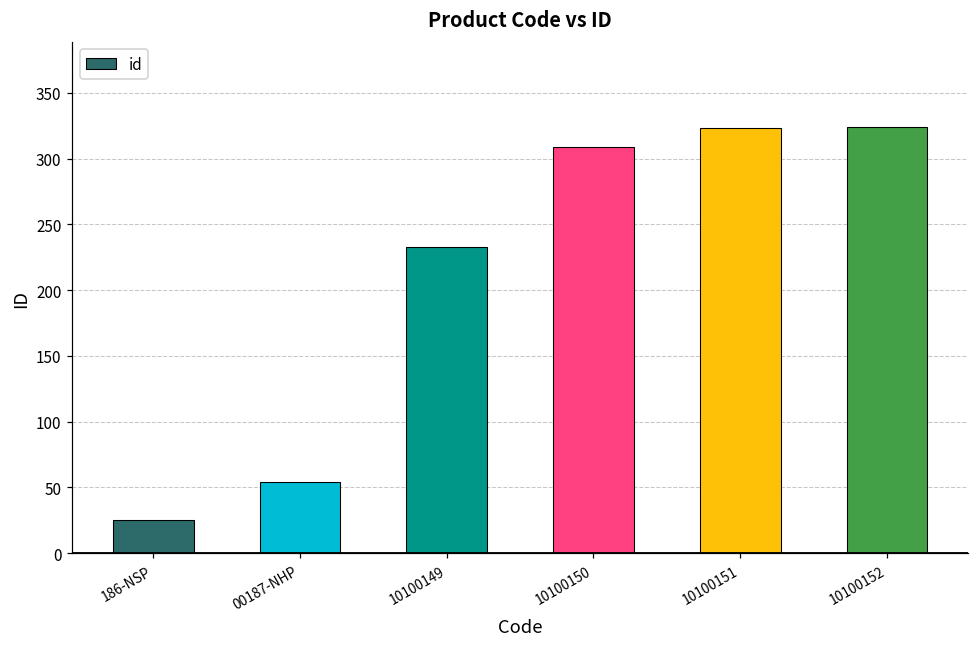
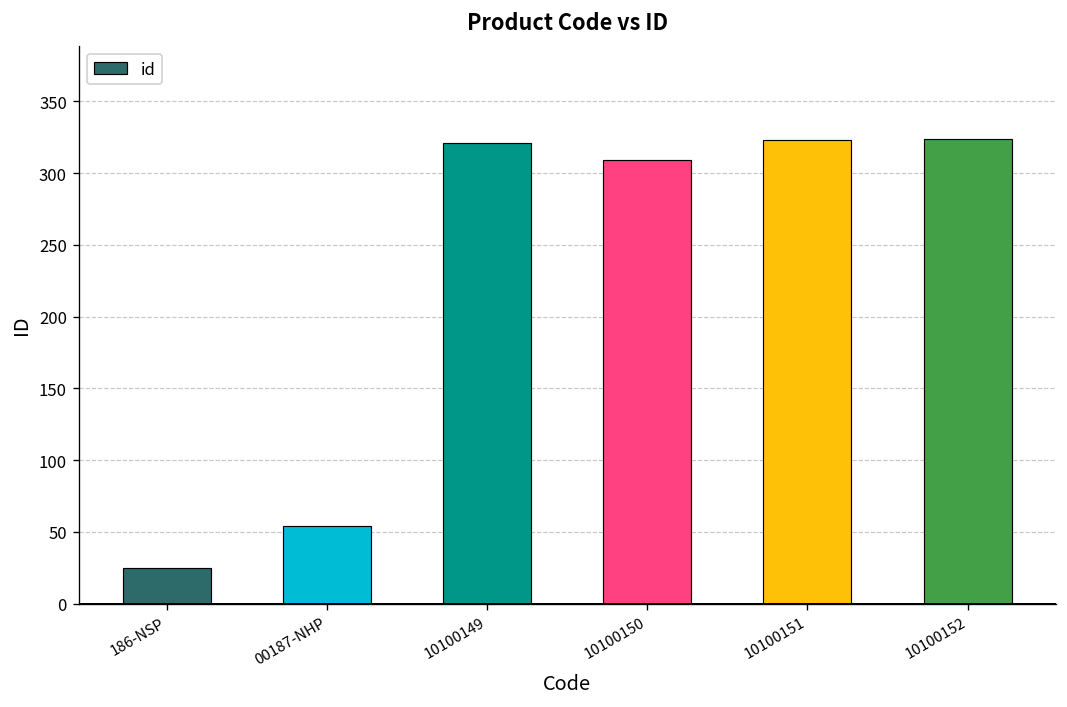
10100149: 233 -> 321
